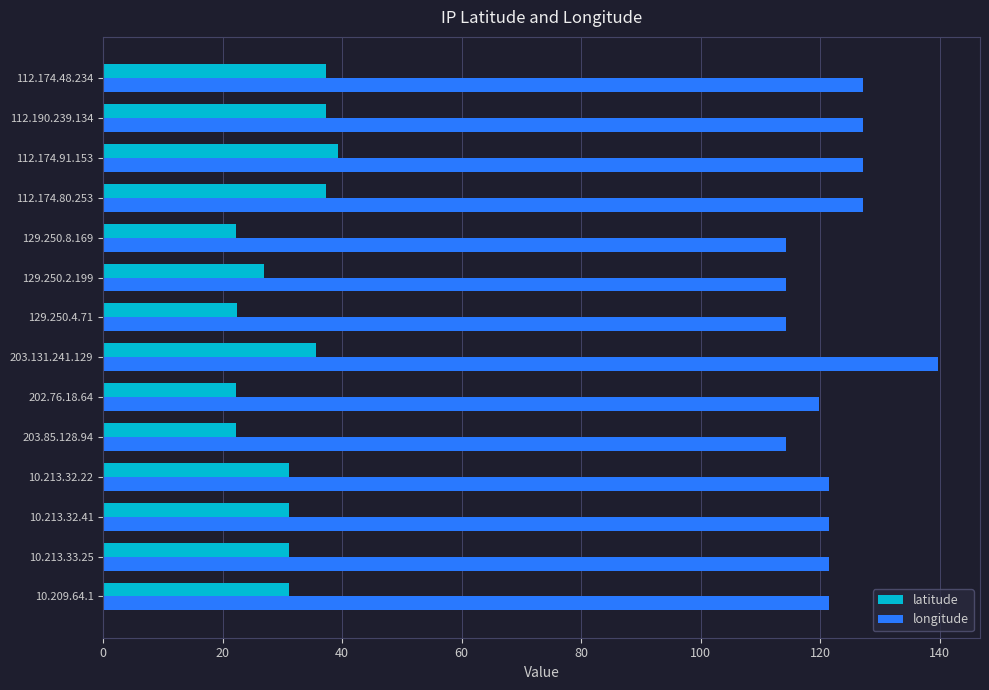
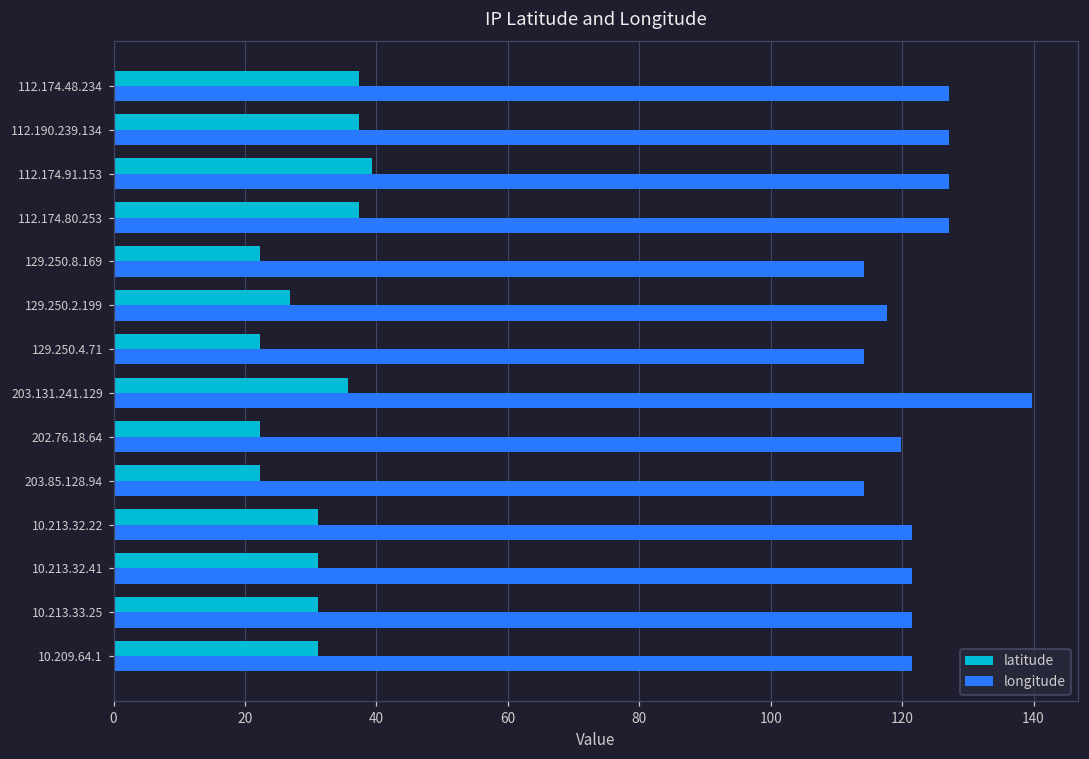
longitude, 129.250.2.199: 114 -> 118
